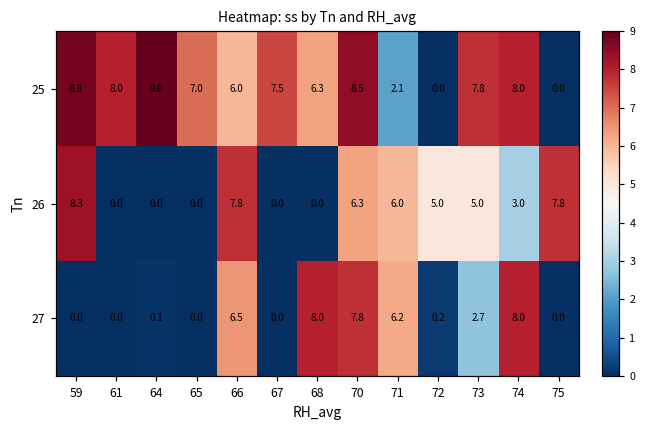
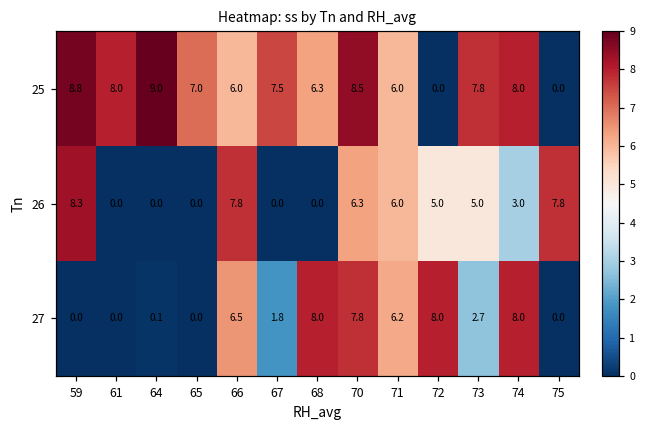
25, 71: 2.1 -> 6.0
27, 67: 0.0 -> 1.8
27, 72: 0.2 -> 8.0
